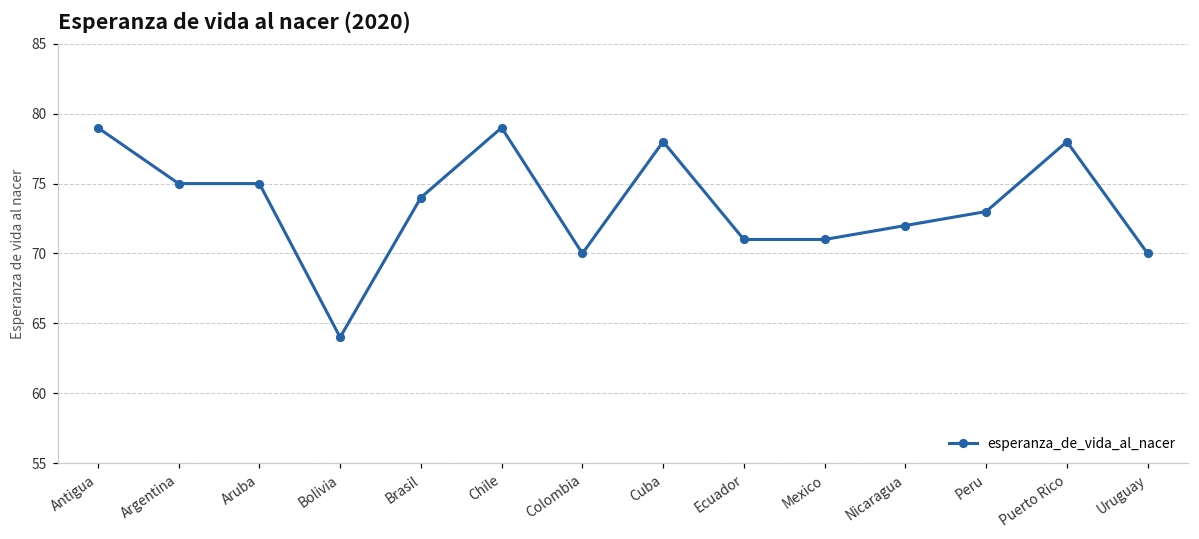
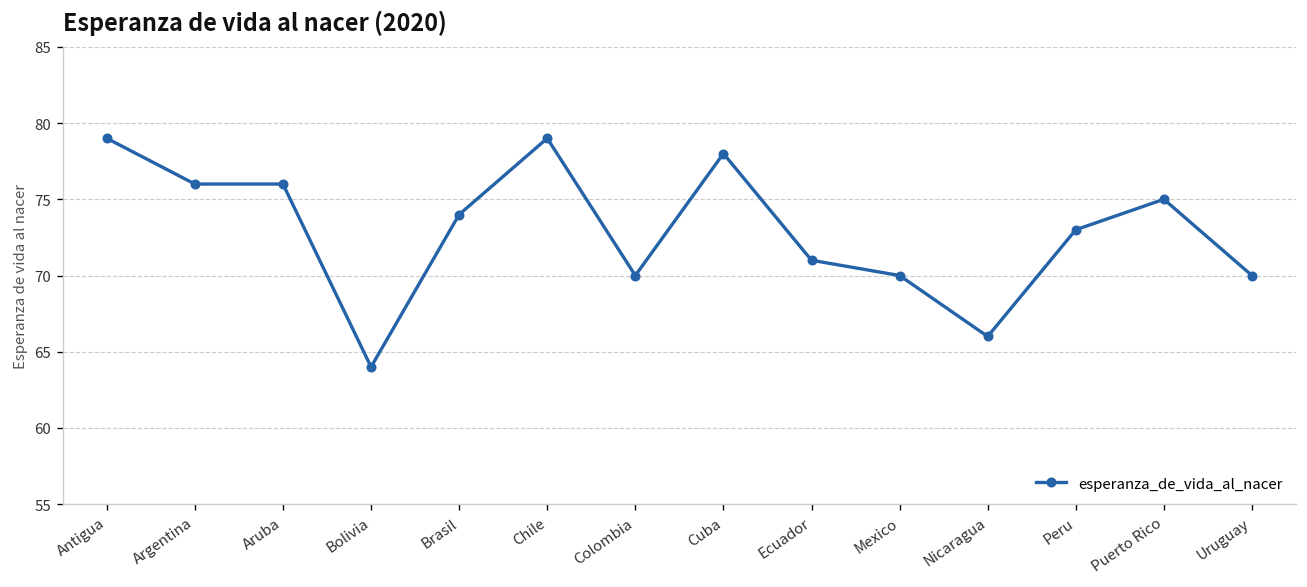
Argentina: 75 -> 76
Aruba: 75 -> 76
Mexico: 71 -> 70
Nicaragua: 72 -> 66
Puerto Rico: 78 -> 75
